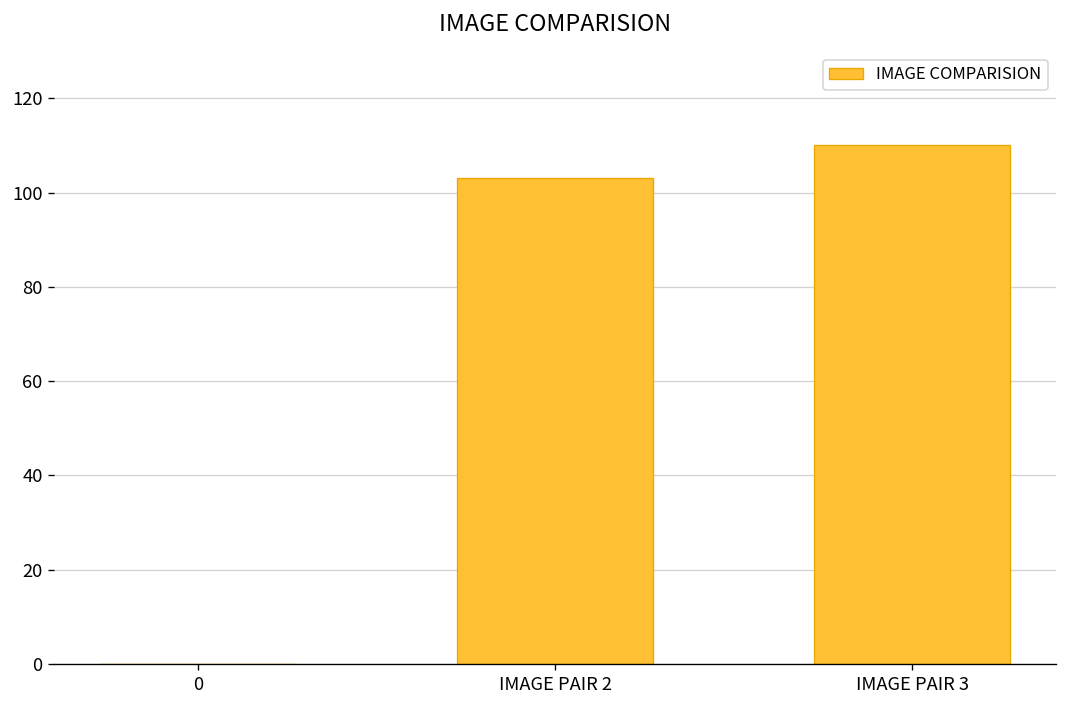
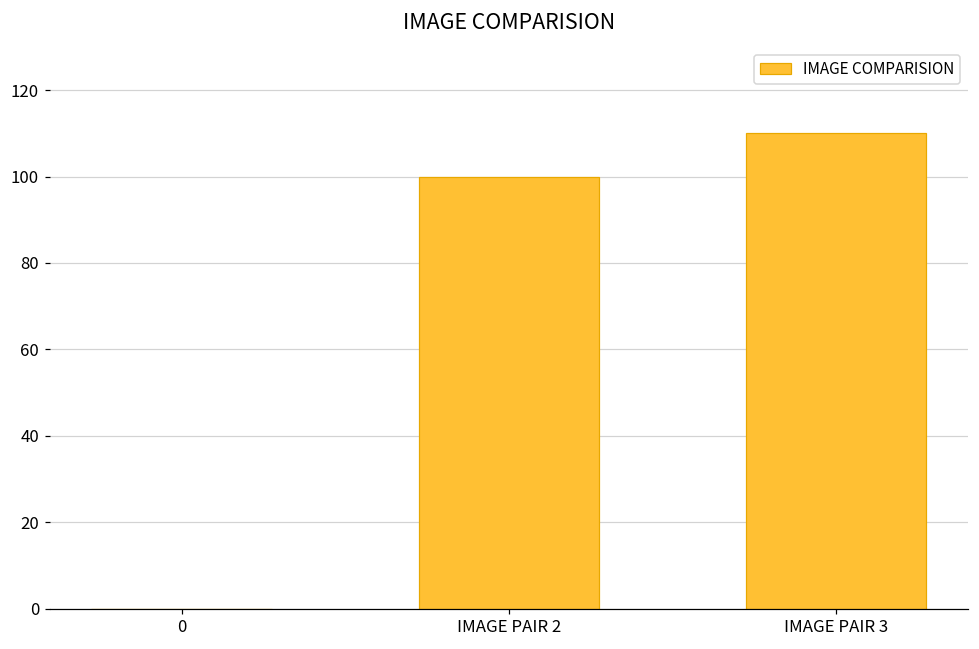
IMAGE PAIR 2: 103 -> 100
